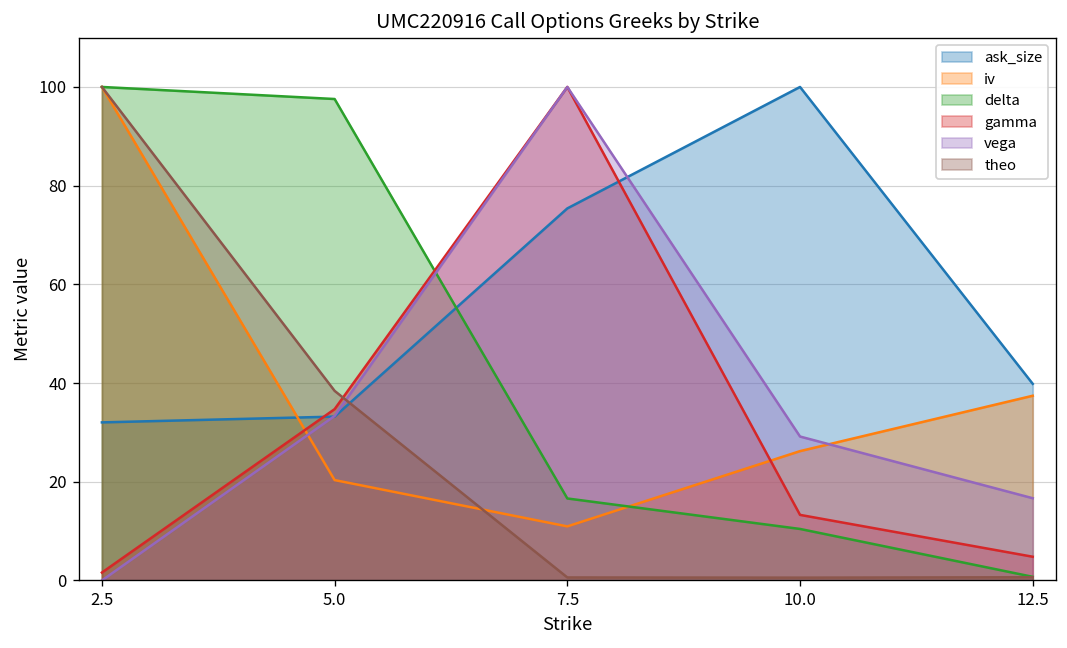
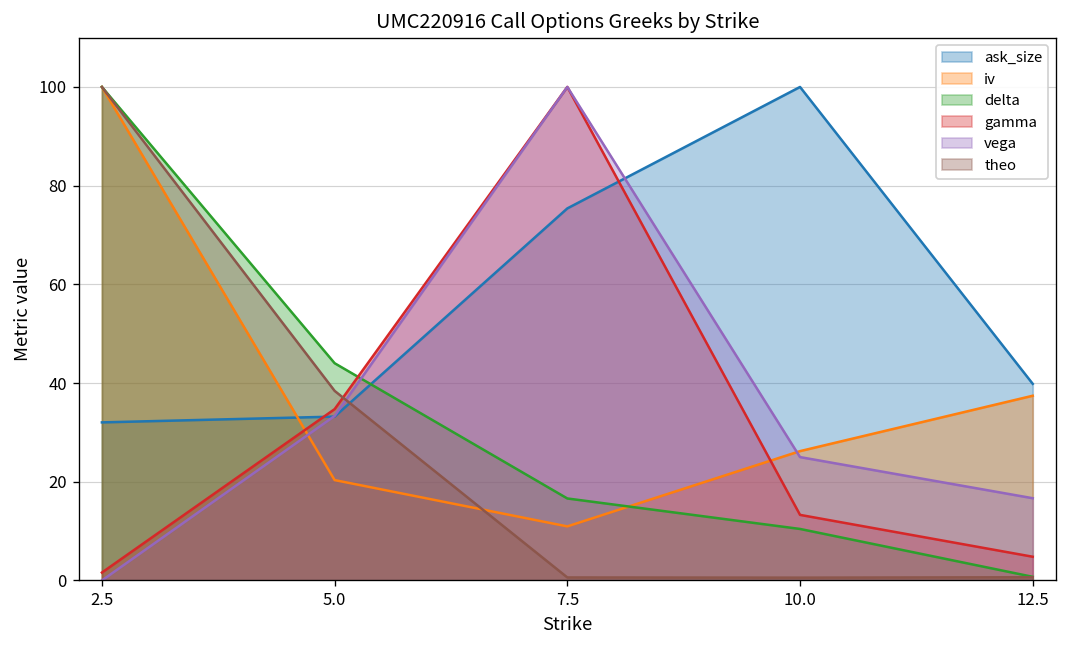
delta, 5.0: 98 -> 44
vega, 10.0: 29 -> 25
